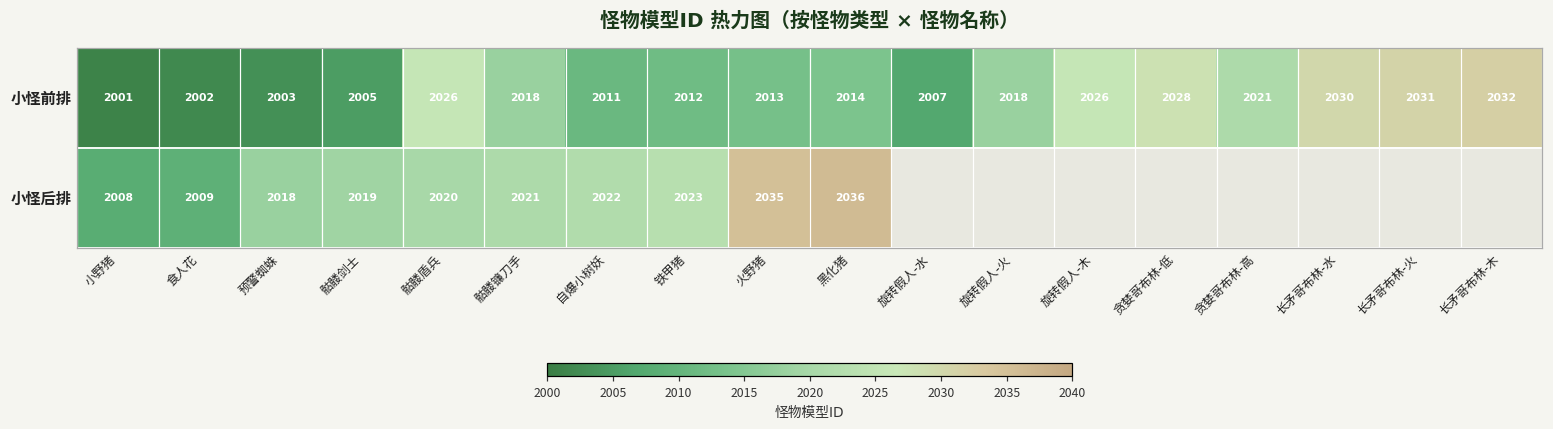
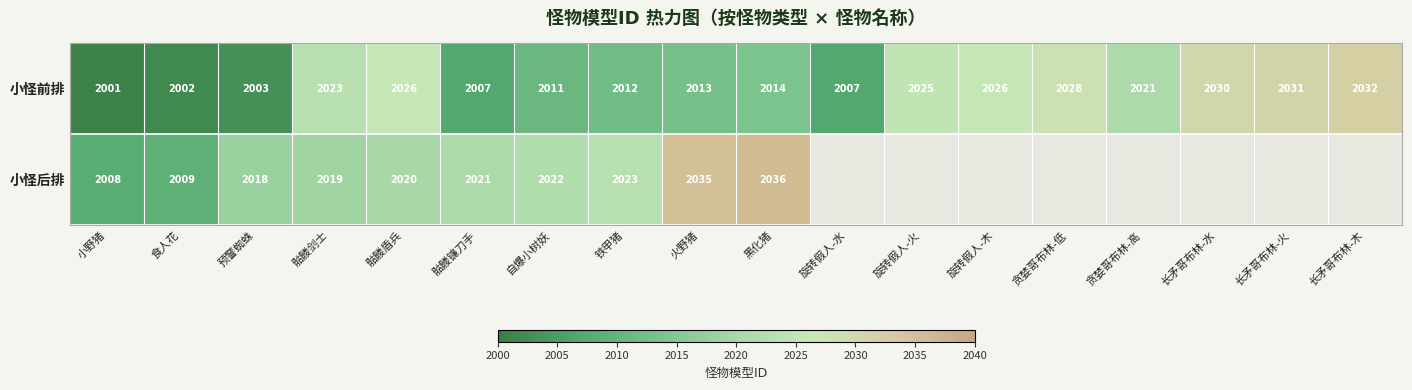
小怪前排, 骷髅剑士: 2005 -> 2023
小怪前排, 骷髅镰刀手: 2018 -> 2007
小怪前排, 旋转假人-火: 2018 -> 2025
